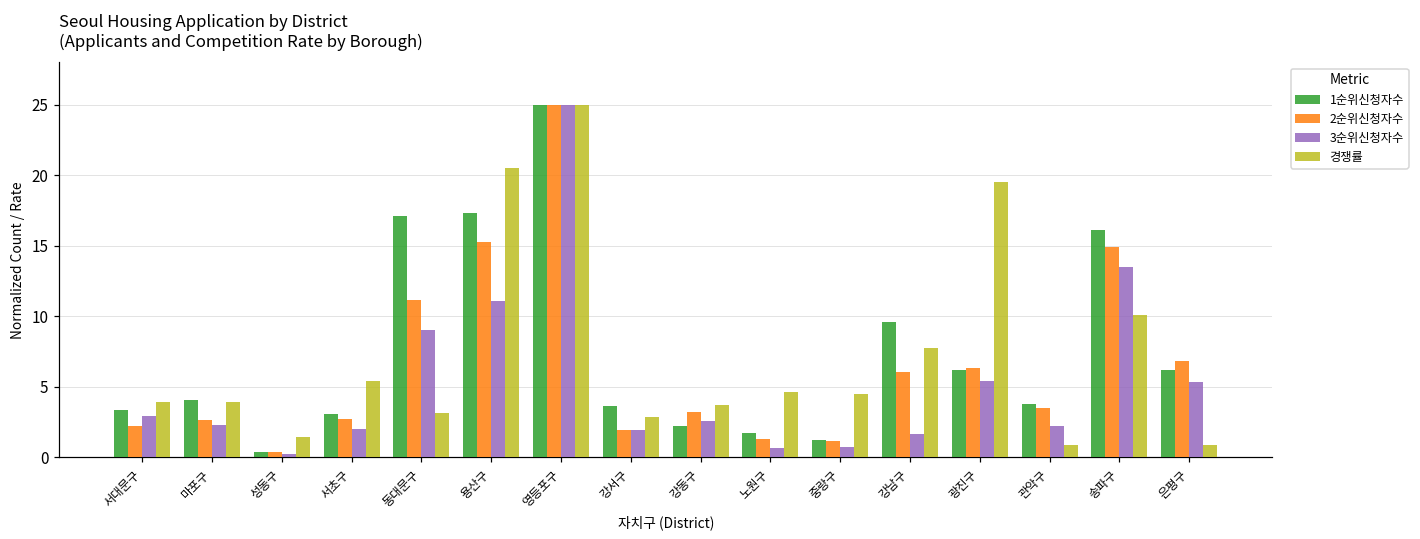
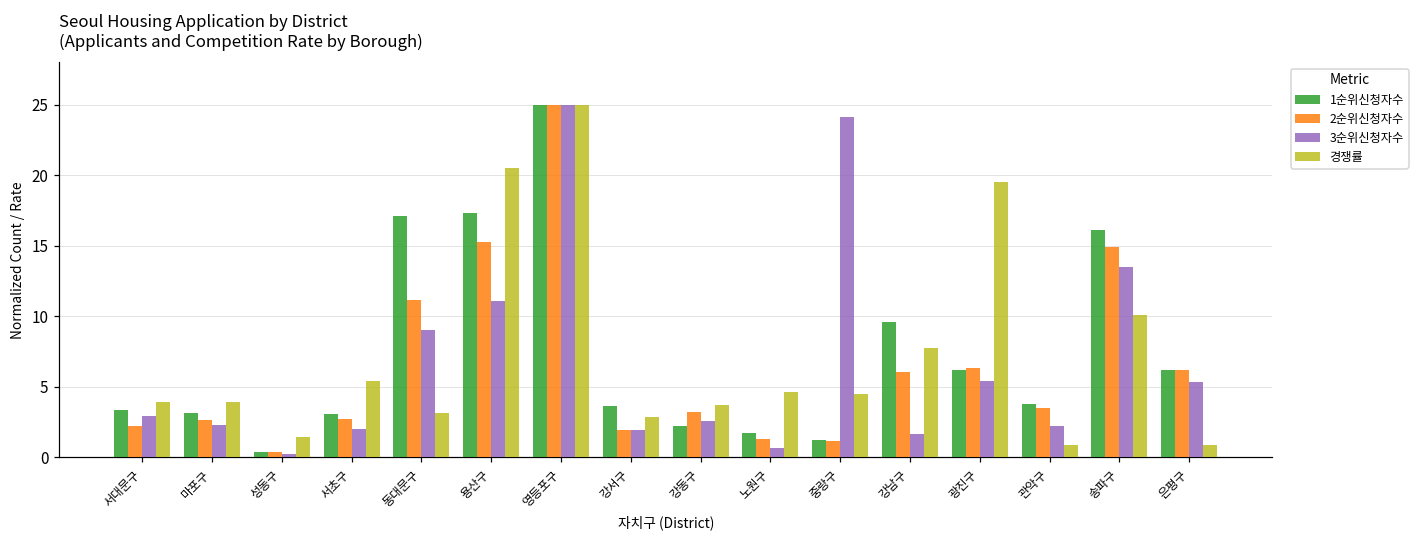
1순위신청자수, 마포구: 4.0 -> 3.1
3순위신청자수, 중랑구: 0.8 -> 24.1
2순위신청자수, 은평구: 6.8 -> 6.2
